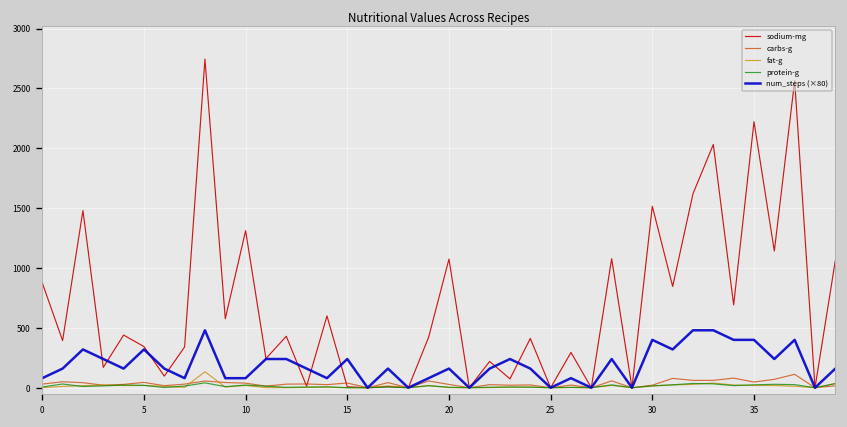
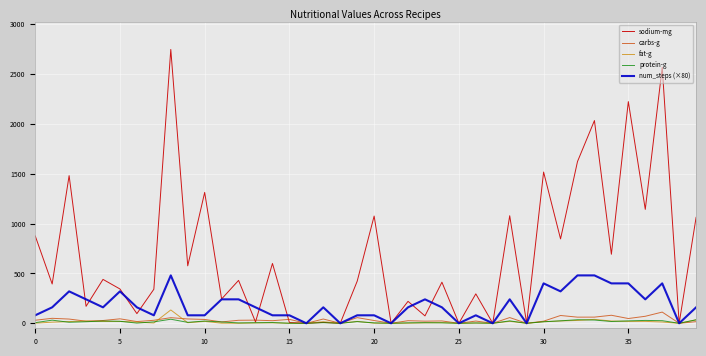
num_steps (×80), 15: 200 -> 100
num_steps (×80), 20: 200 -> 100
